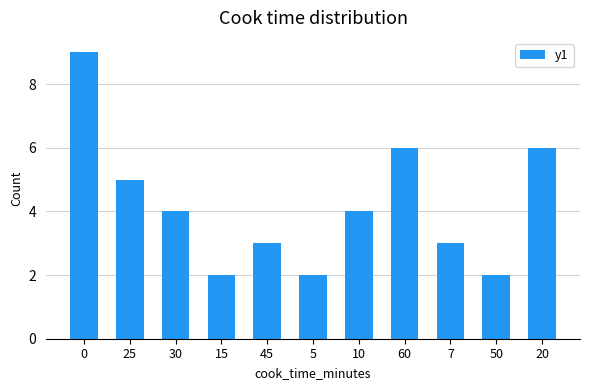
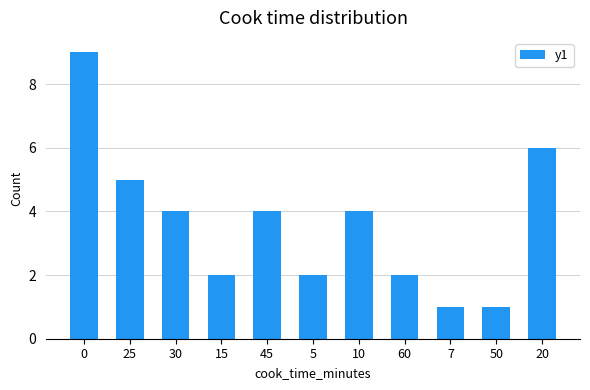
45: 3 -> 4
60: 6 -> 2
7: 3 -> 1
50: 2 -> 1
